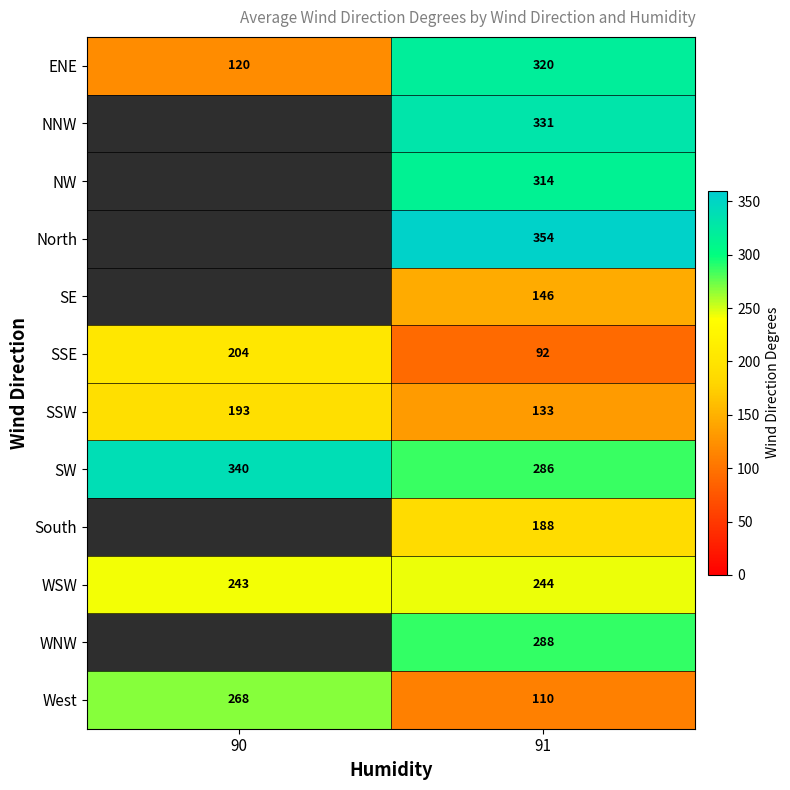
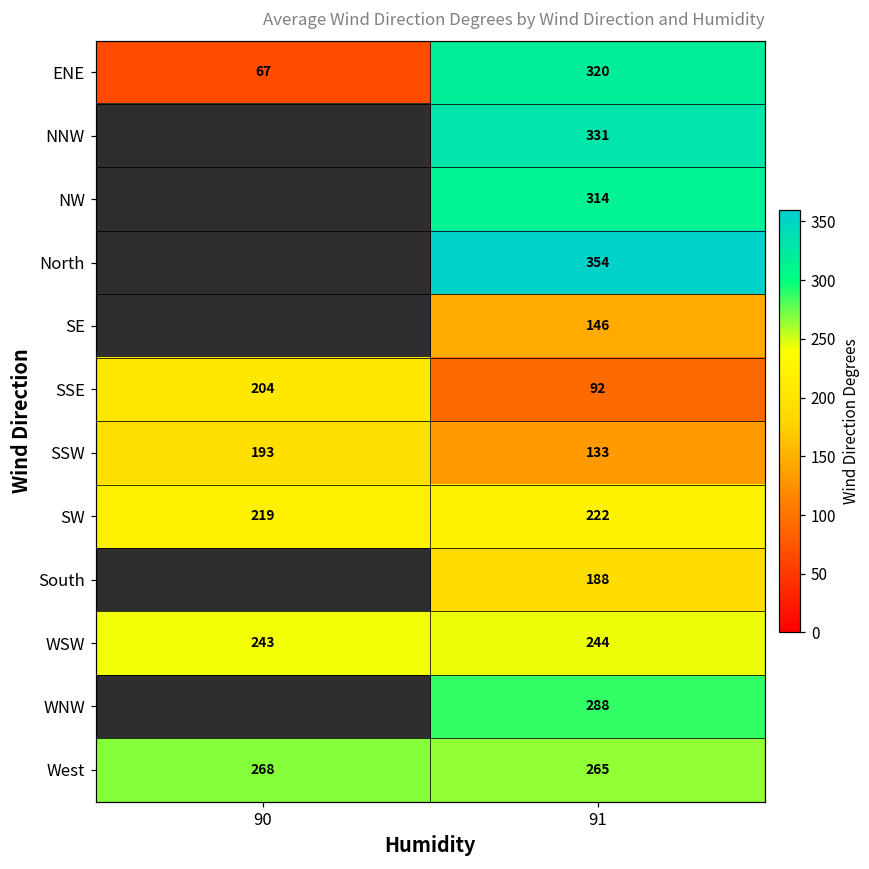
ENE, 90: 120 -> 67
SW, 90: 340 -> 219
SW, 91: 286 -> 222
West, 91: 110 -> 265
